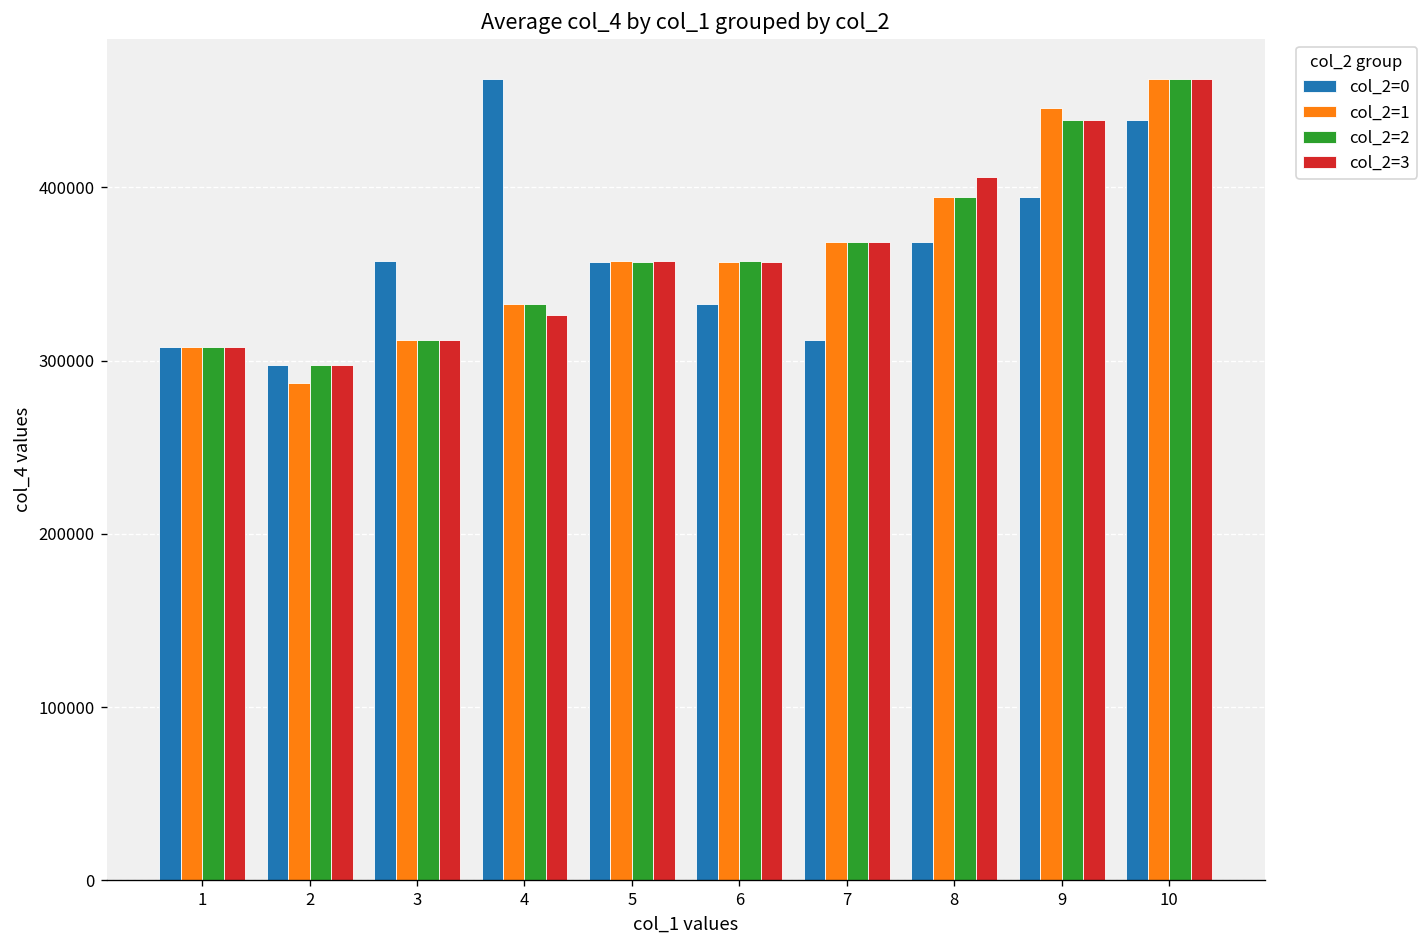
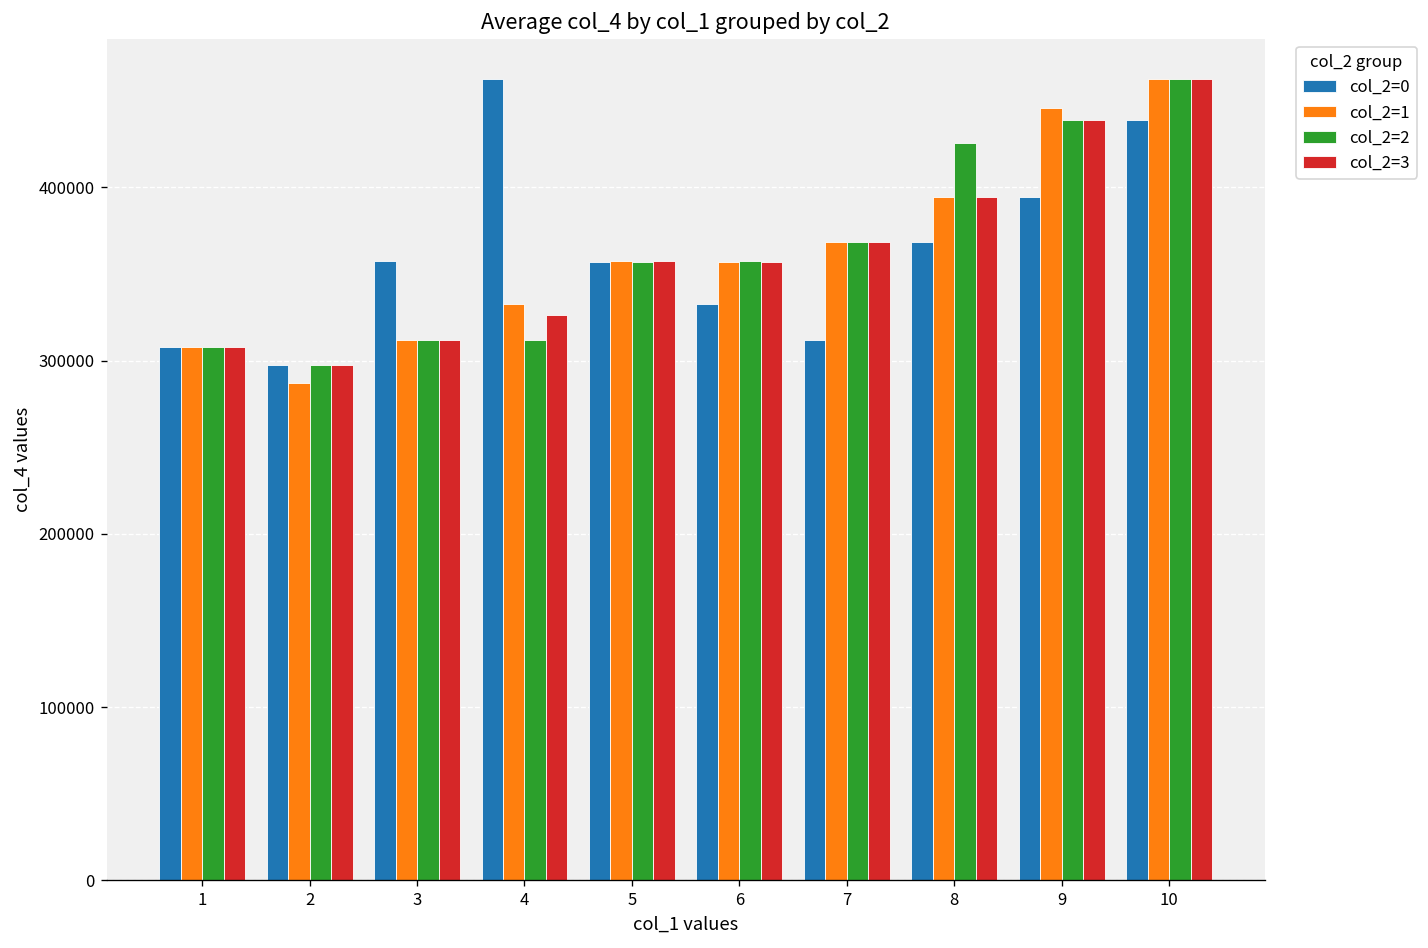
col_2=2, 4: 333000 -> 312000
col_2=2, 8: 394000 -> 426000
col_2=3, 8: 406000 -> 394000
